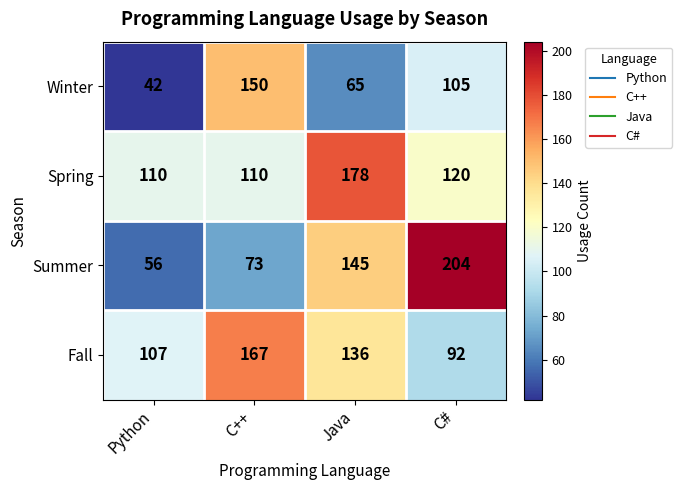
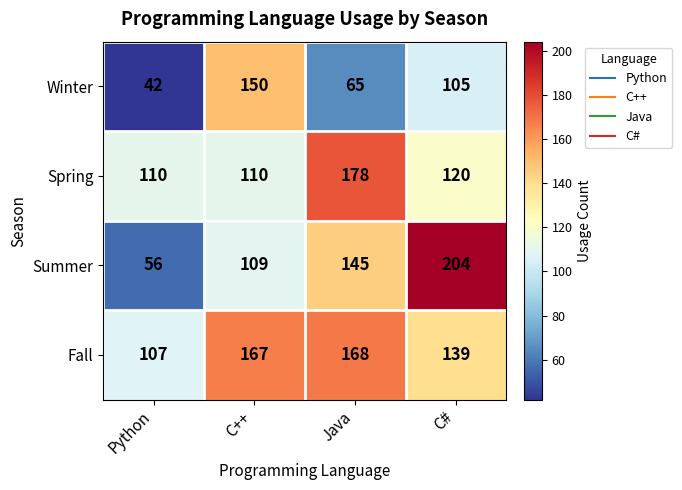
Summer, C++: 73 -> 109
Fall, Java: 136 -> 168
Fall, C#: 92 -> 139
